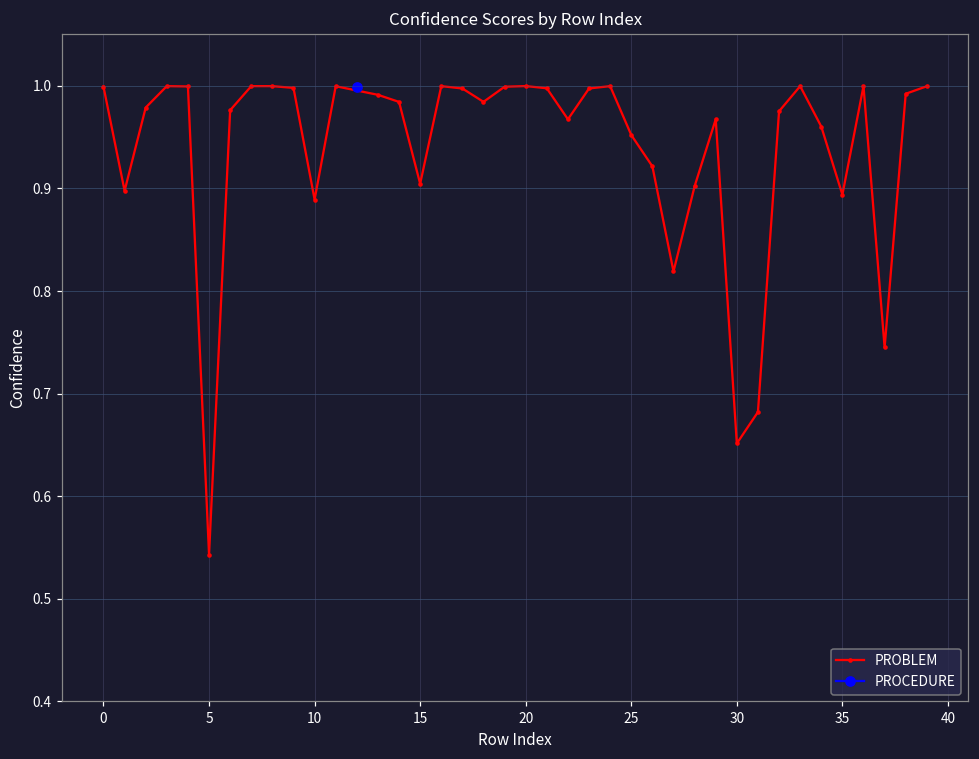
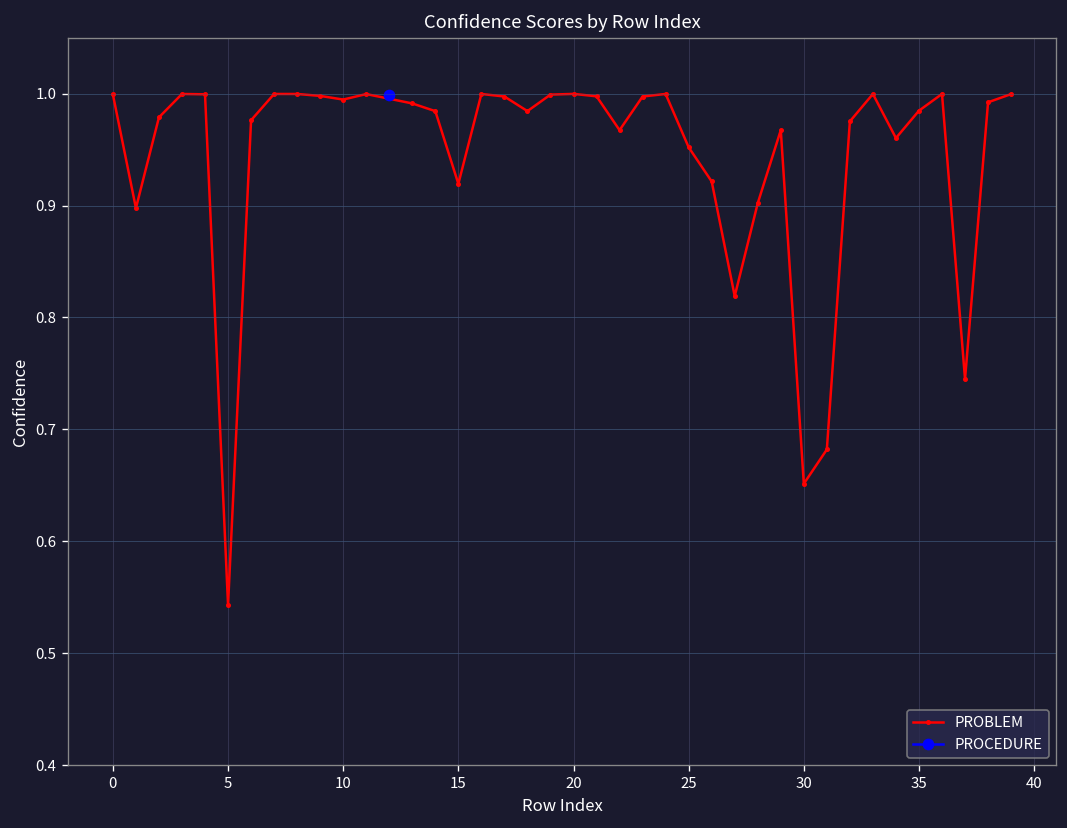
PROBLEM, 10: 0.89 -> 0.99
PROBLEM, 15: 0.90 -> 0.92
PROBLEM, 35: 0.89 -> 0.98
